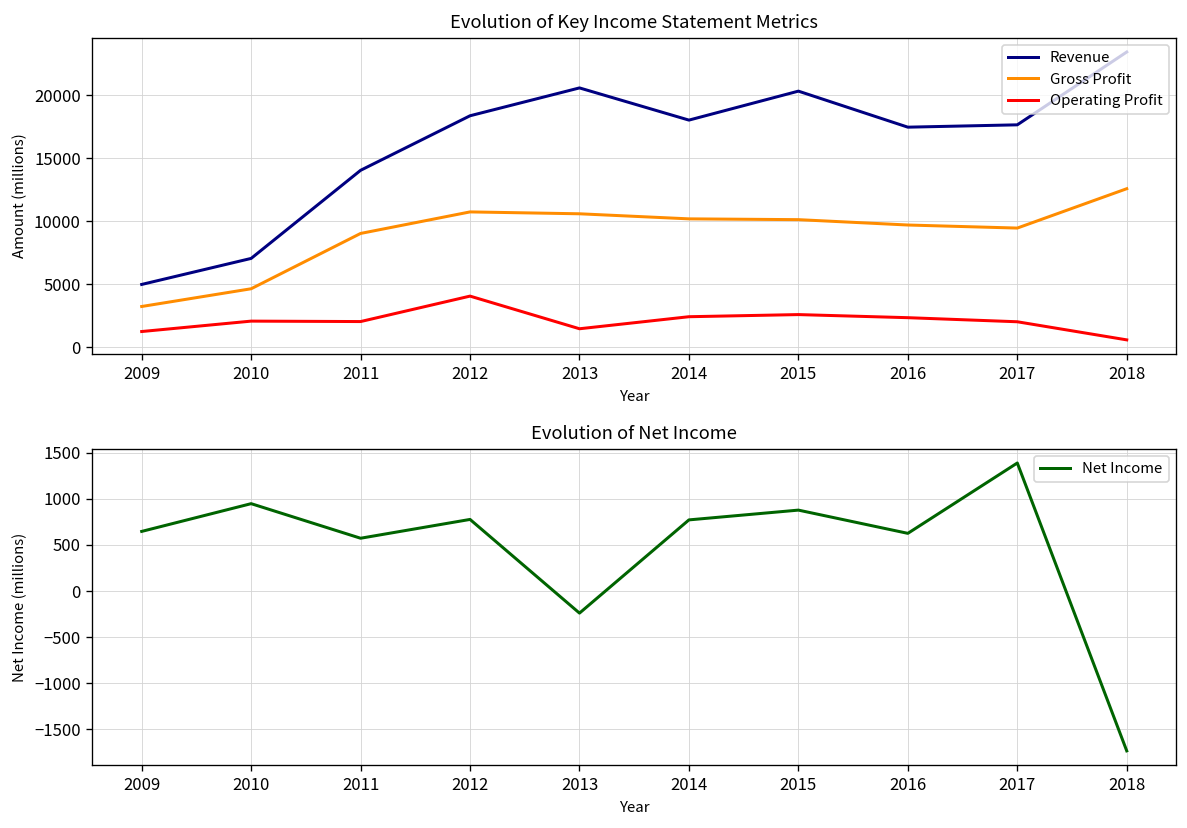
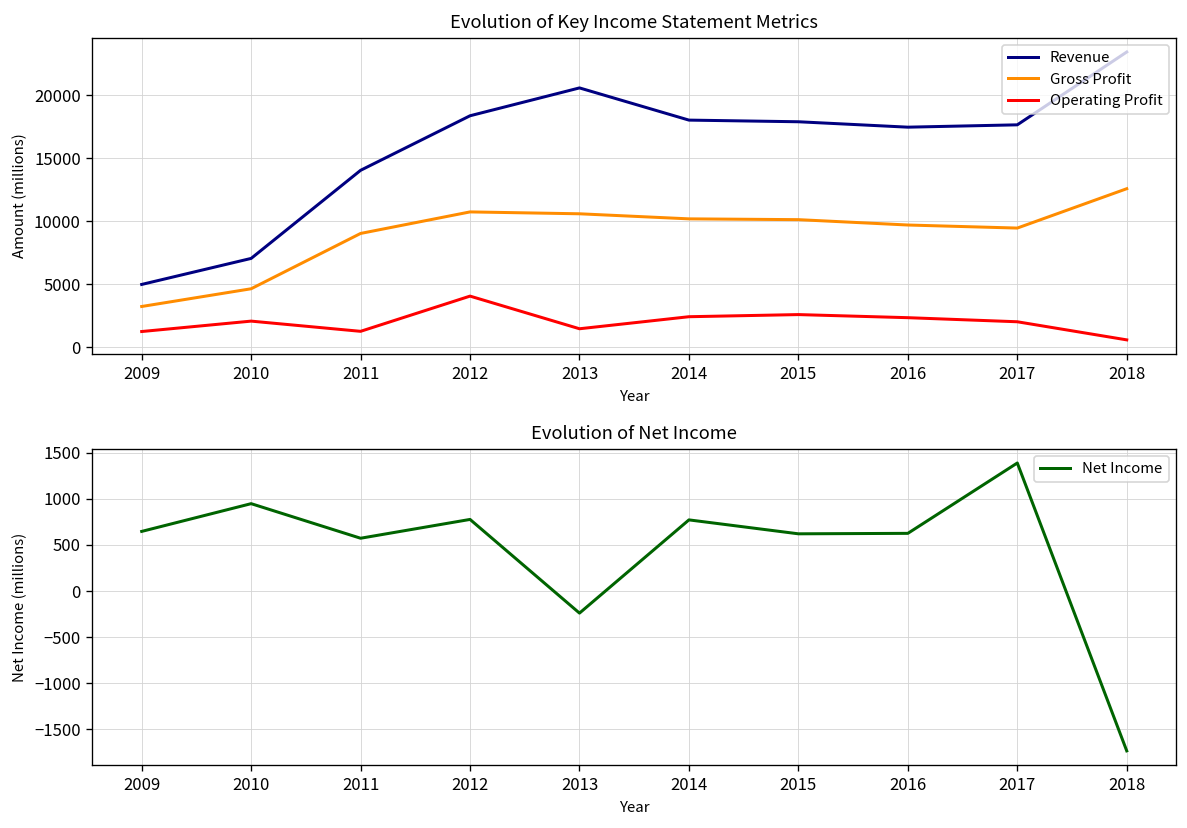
Evolution of Key Income Statement Metrics, Operating Profit, 2011: 2000 -> 1200
Evolution of Key Income Statement Metrics, Revenue, 2015: 20300 -> 17900
Evolution of Net Income, 2015: 900 -> 600
